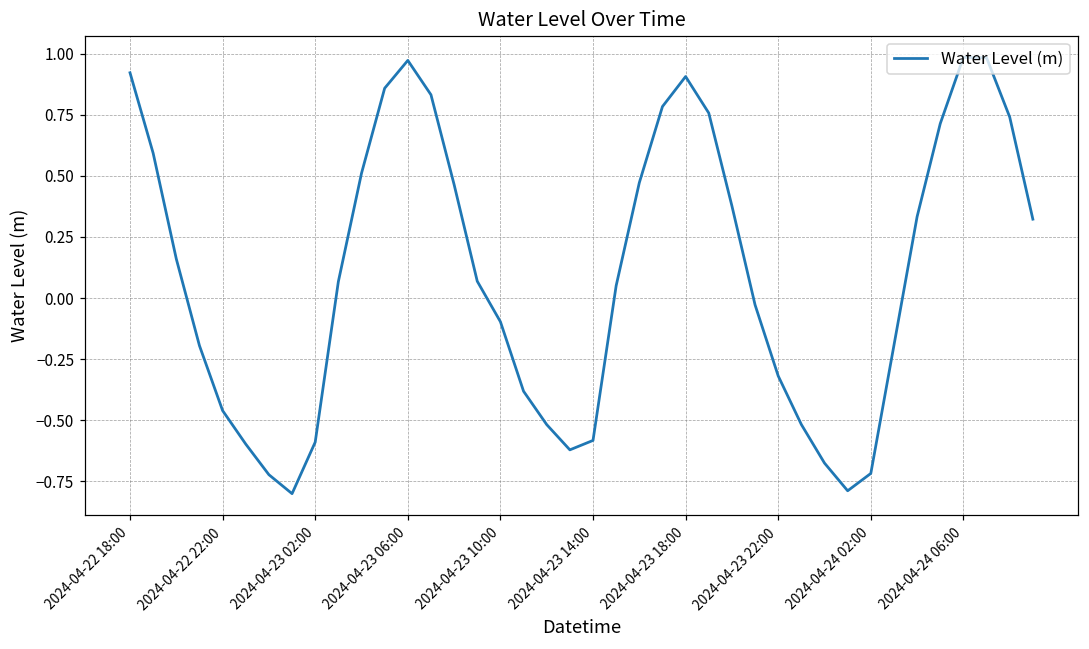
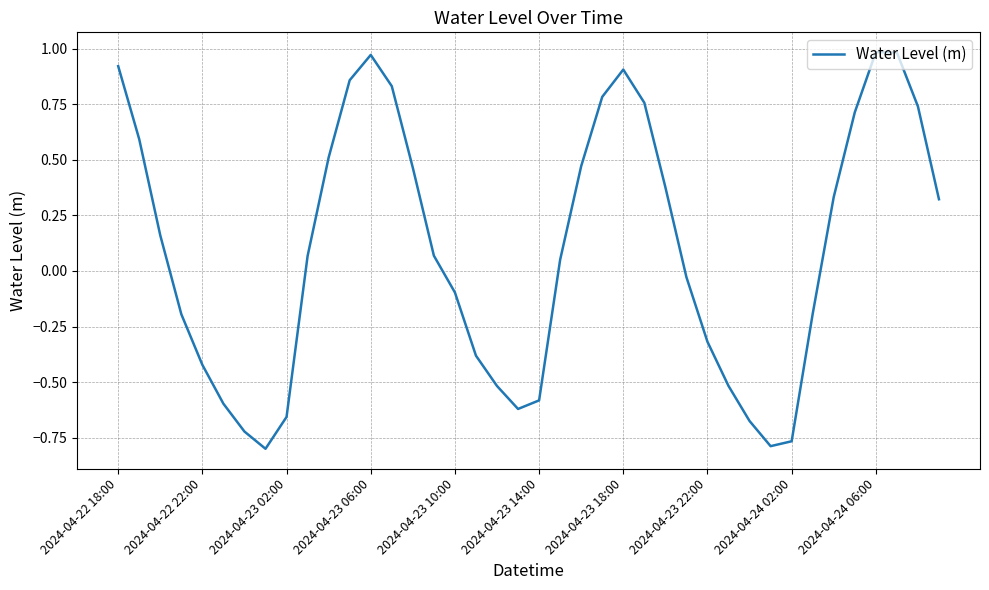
2024-04-22 22:00: -0.46 -> -0.42
2024-04-23 02:00: -0.59 -> -0.66
2024-04-24 02:00: -0.72 -> -0.77
